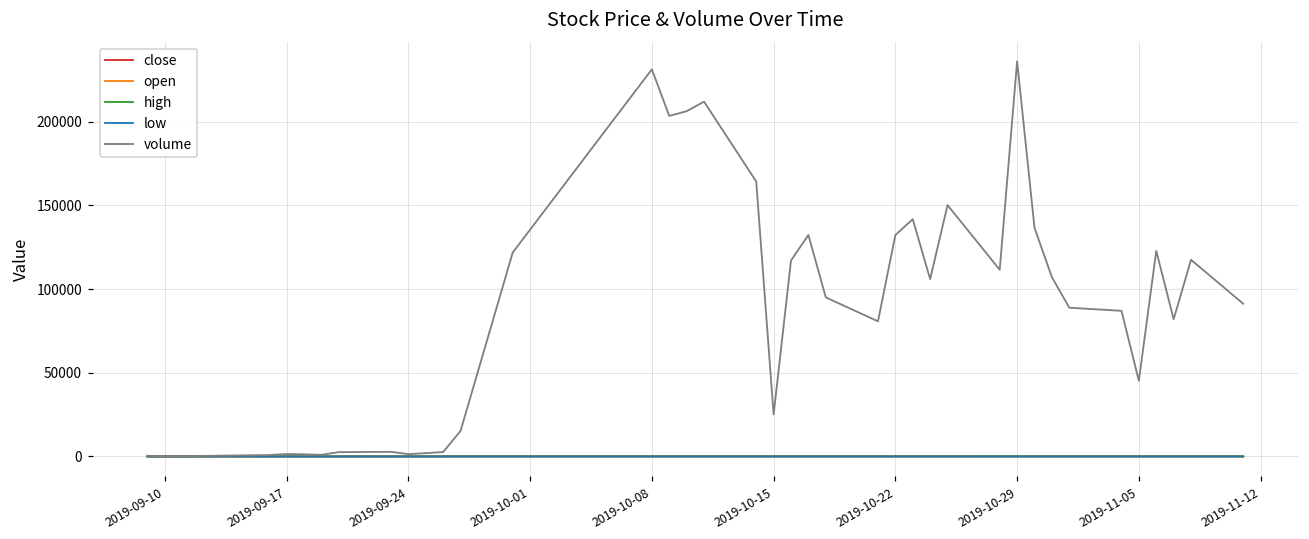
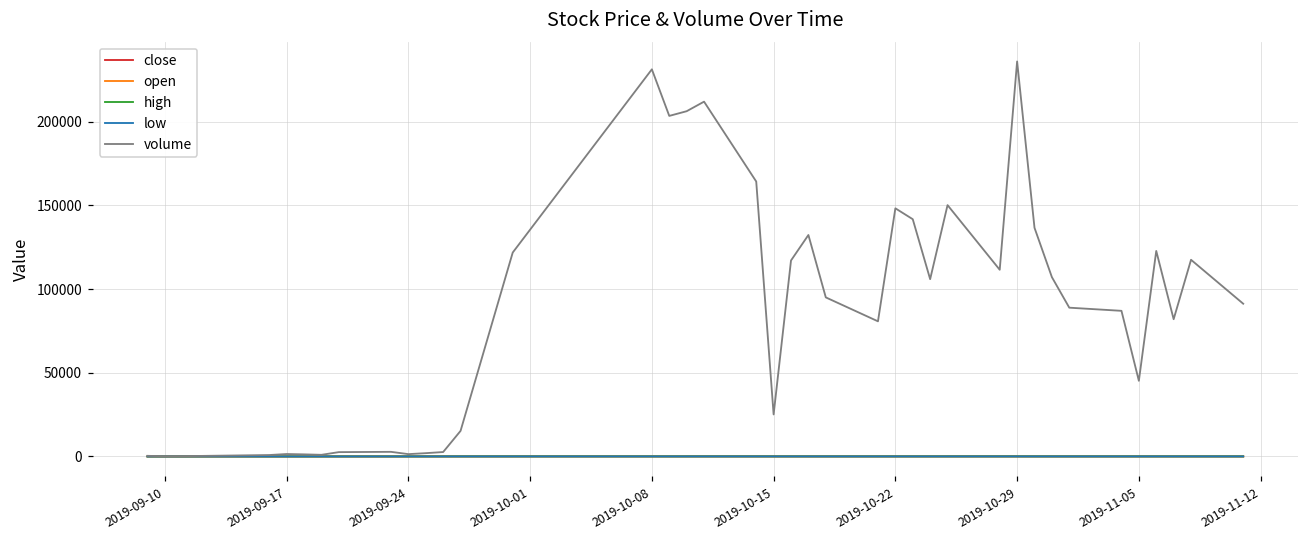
volume, 2019-10-22: 132000 -> 148000
